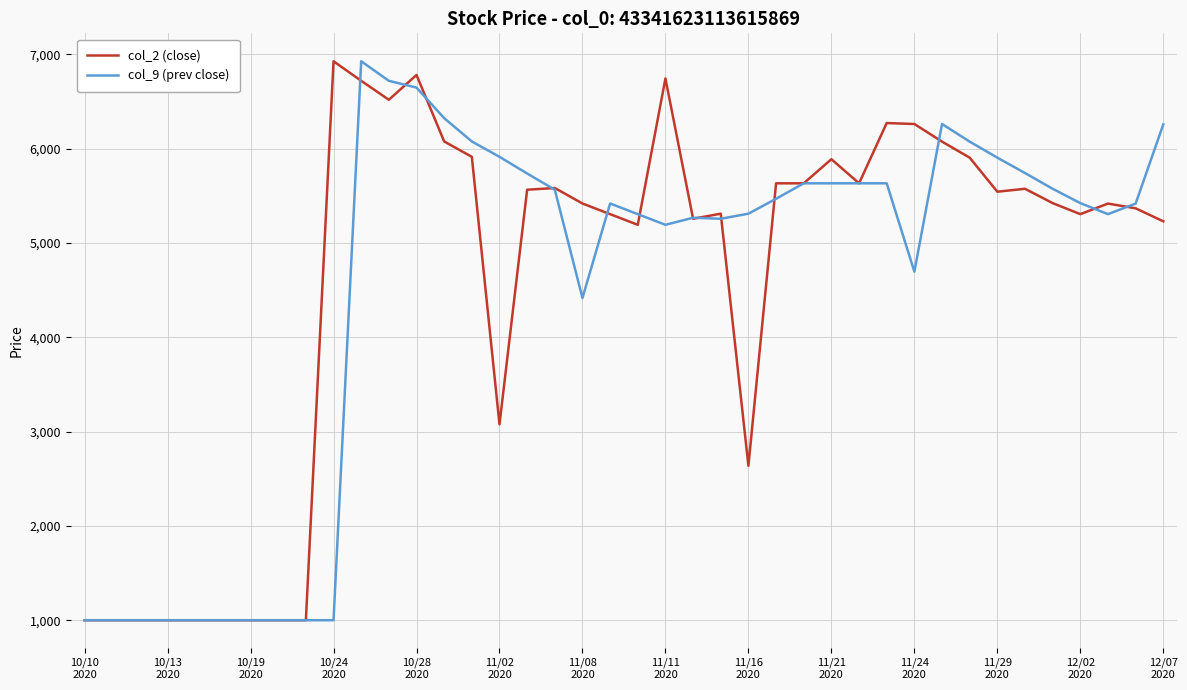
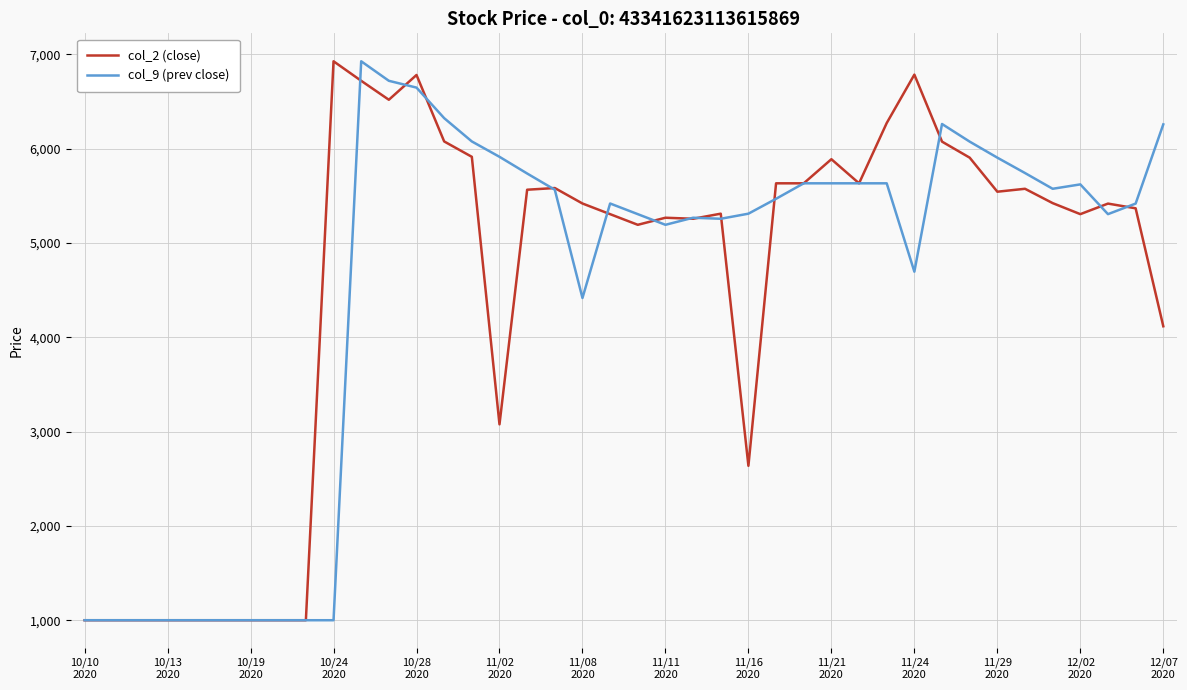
col_2 (close), 11/11 2020: 6,700 -> 5,300
col_2 (close), 11/24 2020: 6,300 -> 6,800
col_9 (prev close), 12/02 2020: 5,400 -> 5,600
col_2 (close), 12/07 2020: 5,200 -> 4,100
